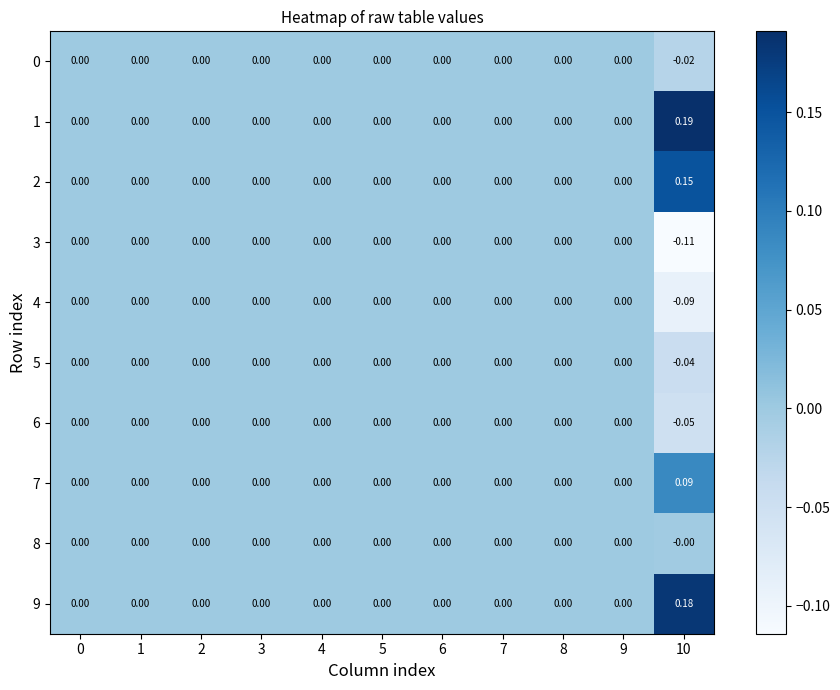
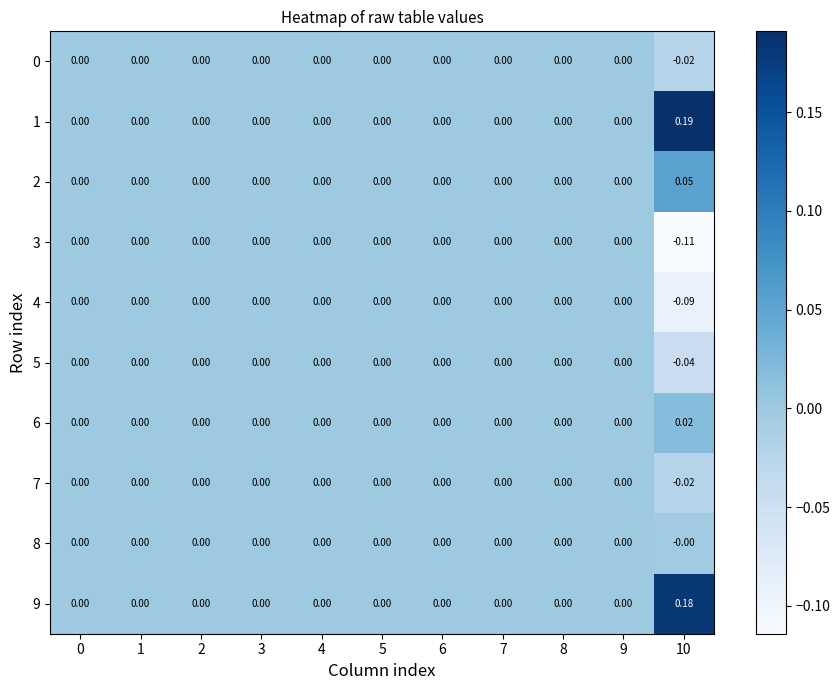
2, 10: 0.15 -> 0.05
6, 10: -0.05 -> 0.02
7, 10: 0.09 -> -0.02
